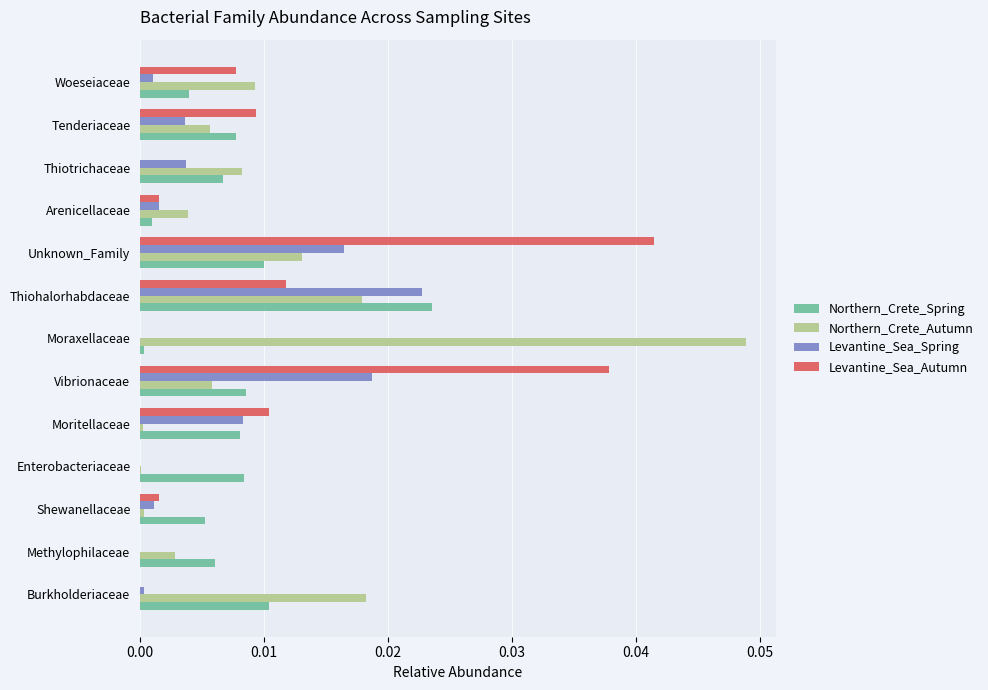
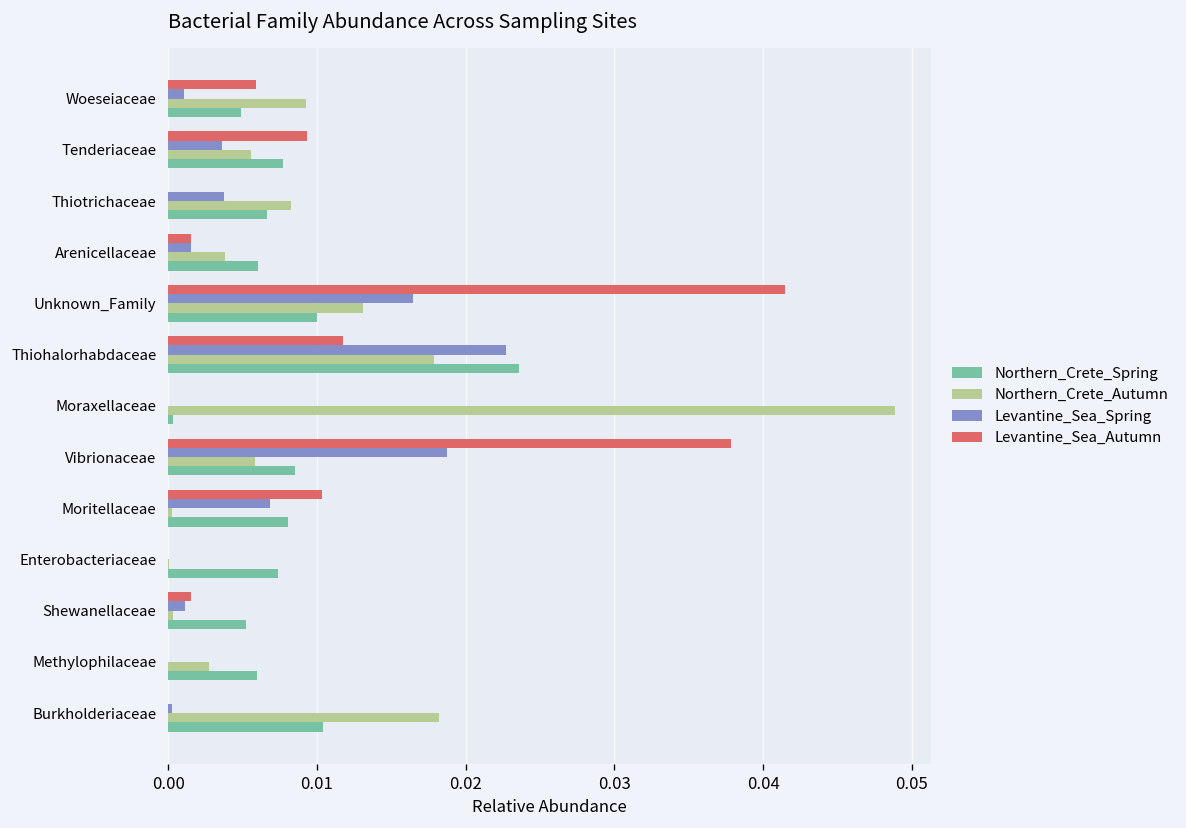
Levantine_Sea_Autumn, Woeseiaceae: 0.0078 -> 0.0059
Northern_Crete_Spring, Woeseiaceae: 0.0039 -> 0.0049
Northern_Crete_Spring, Arenicellaceae: 0.0009 -> 0.0061
Levantine_Sea_Spring, Moritellaceae: 0.0083 -> 0.0069
Northern_Crete_Spring, Enterobacteriaceae: 0.0084 -> 0.0074
